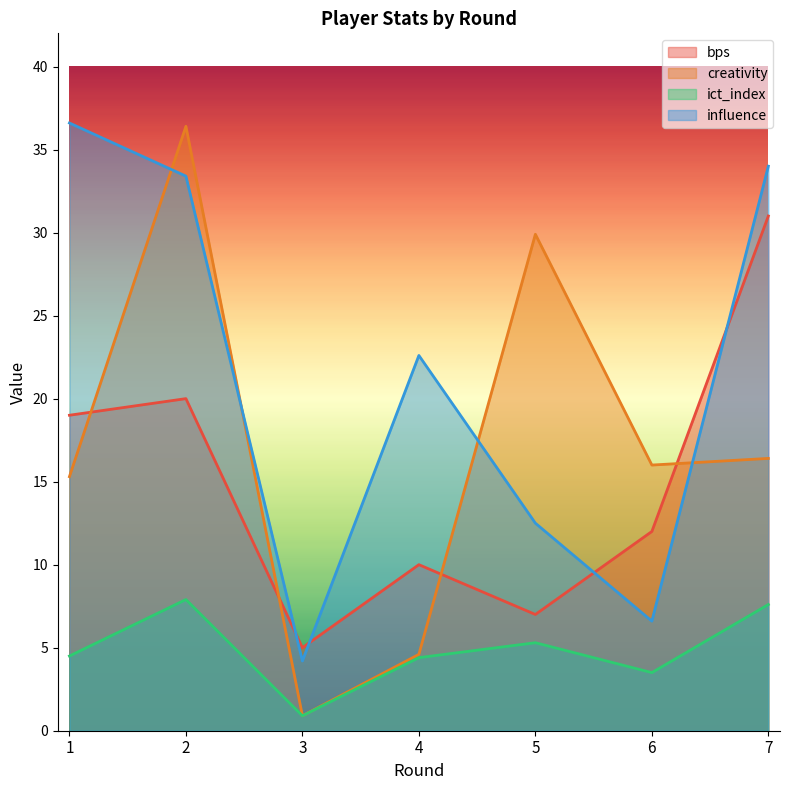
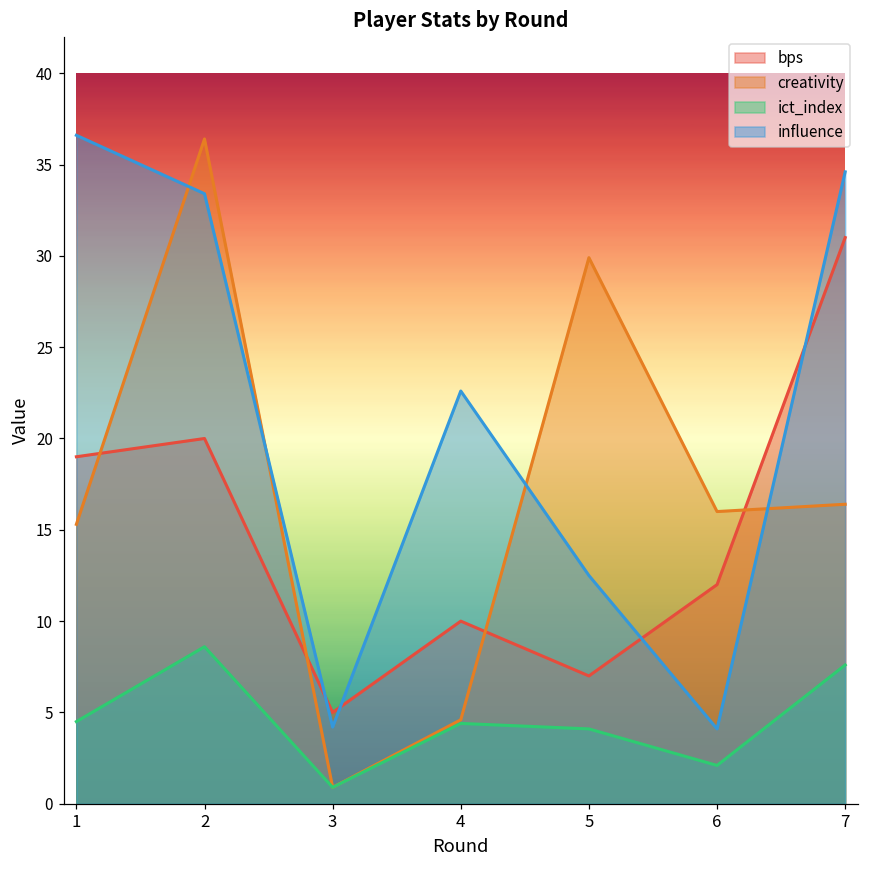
ict_index, 2: 7.9 -> 8.6
ict_index, 5: 5.3 -> 4.1
ict_index, 6: 3.5 -> 2.1
influence, 6: 6.6 -> 4.1
influence, 7: 34.0 -> 34.6
